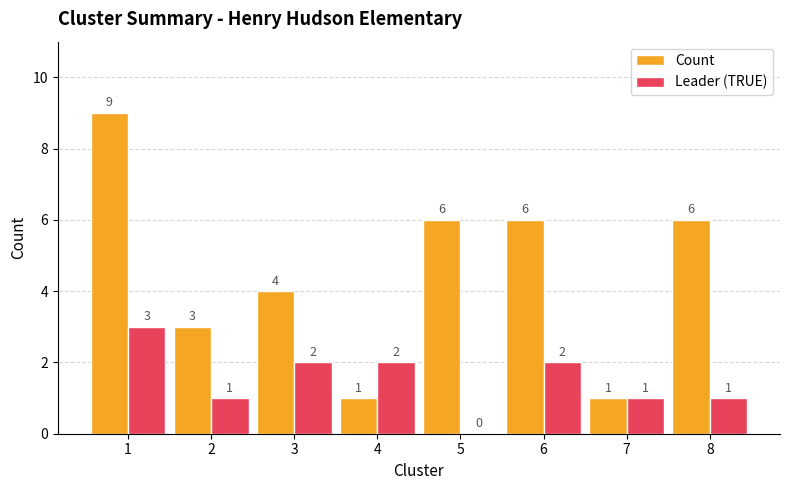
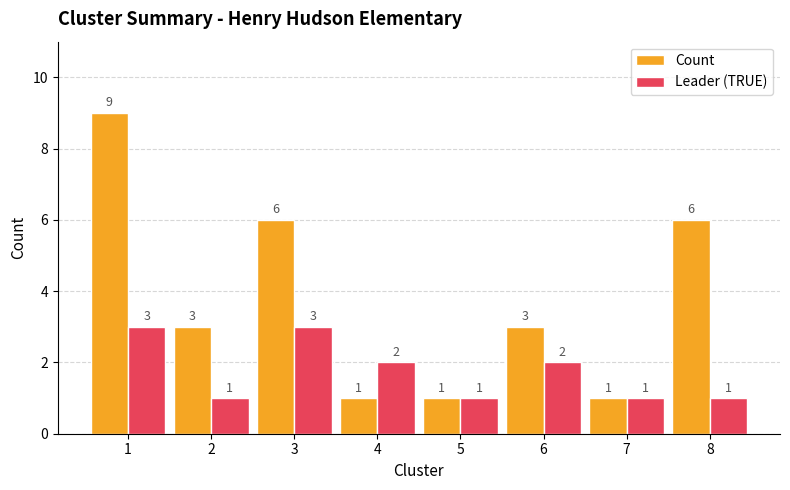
Count, 3: 4 -> 6
Leader (TRUE), 3: 2 -> 3
Count, 5: 6 -> 1
Leader (TRUE), 5: 0 -> 1
Count, 6: 6 -> 3
